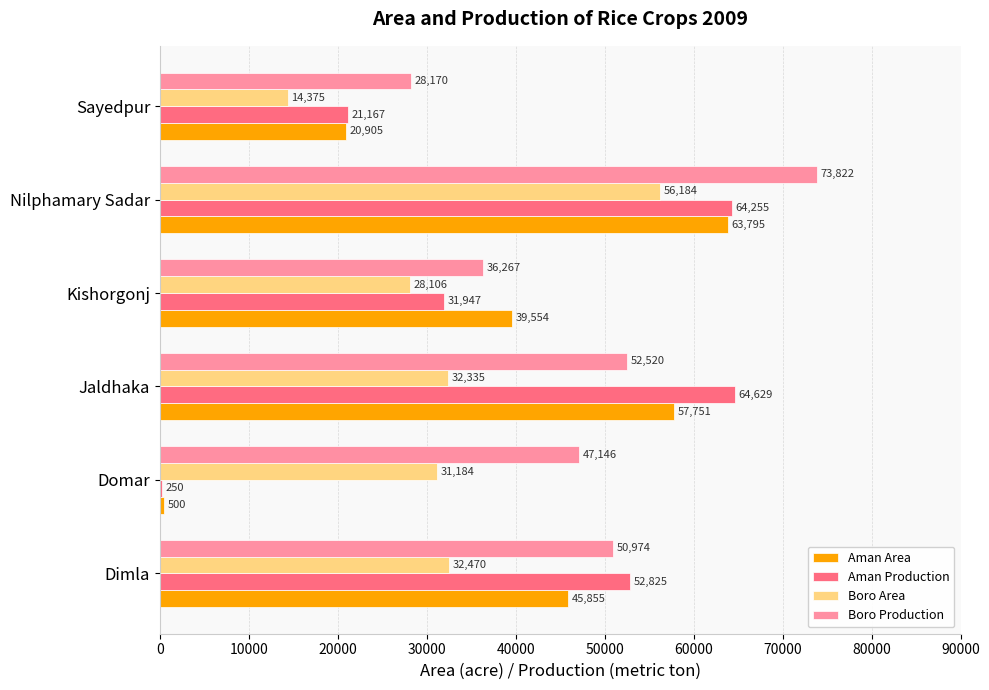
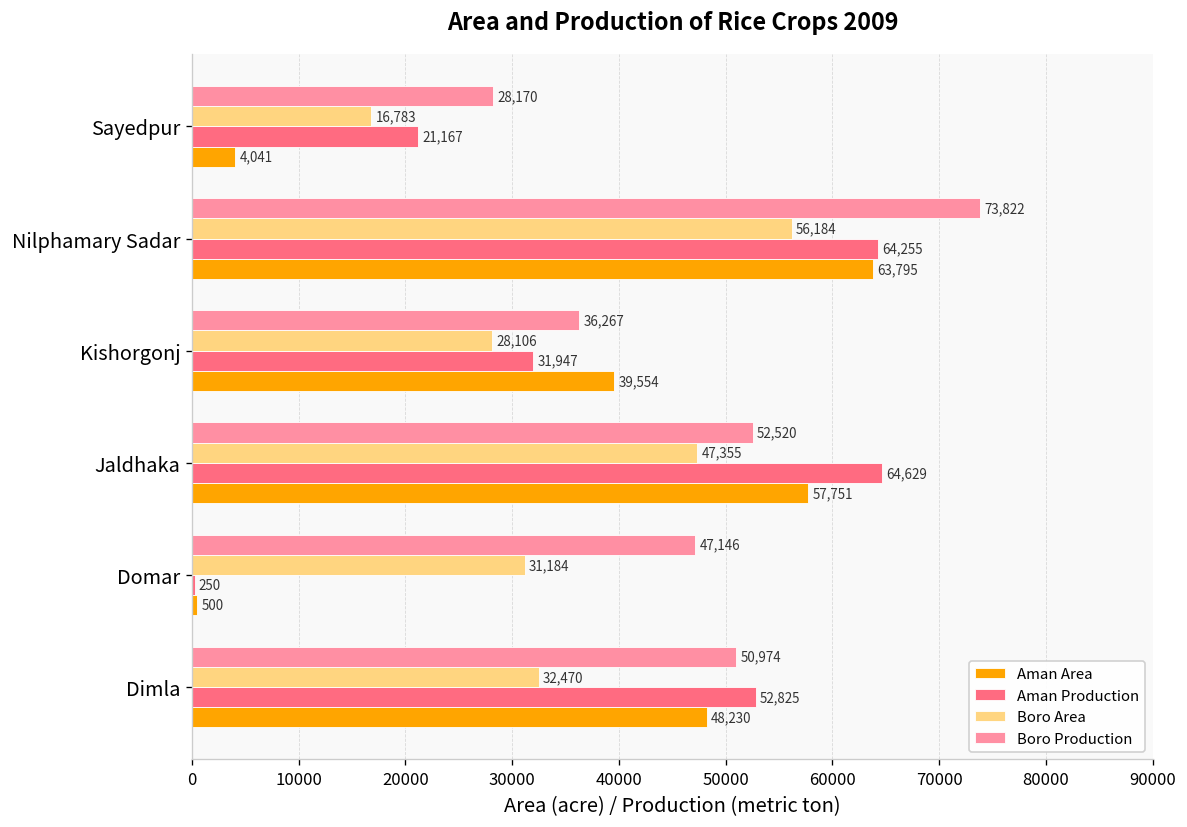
Boro Area, Sayedpur: 14,375 -> 16,783
Aman Area, Sayedpur: 20,905 -> 4,041
Boro Area, Jaldhaka: 32,335 -> 47,355
Aman Area, Dimla: 45,855 -> 48,230
